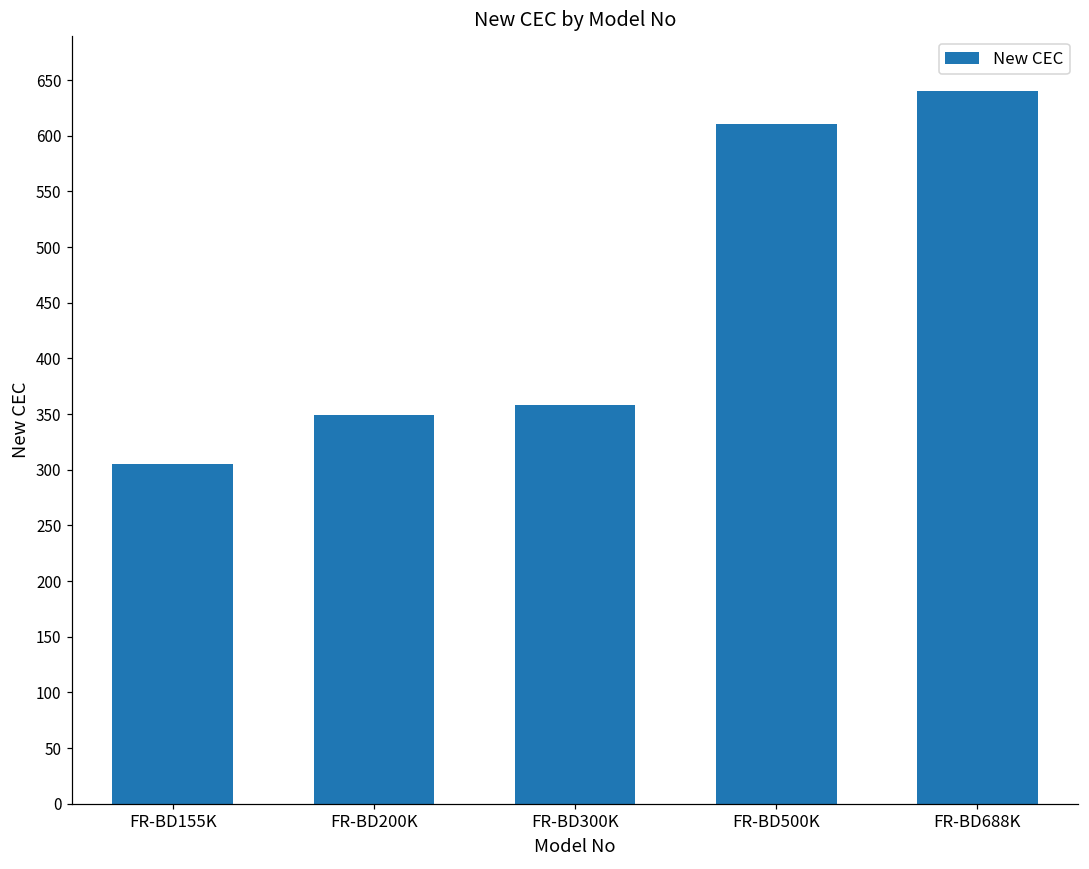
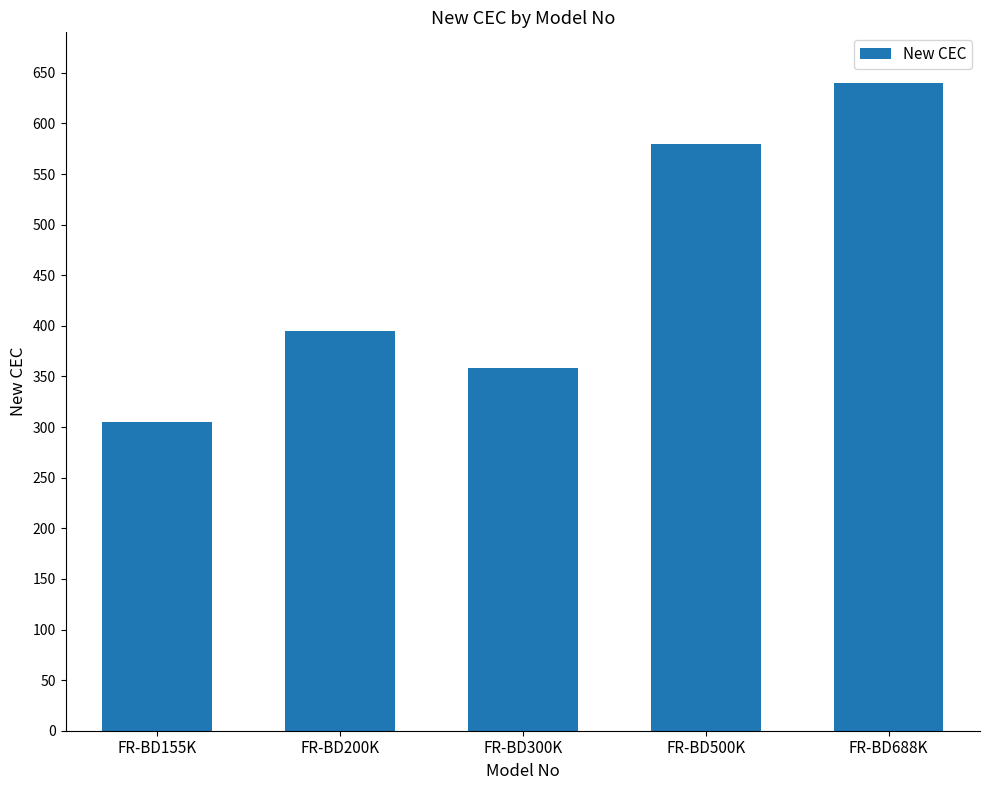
FR-BD200K: 349 -> 395
FR-BD500K: 611 -> 580
